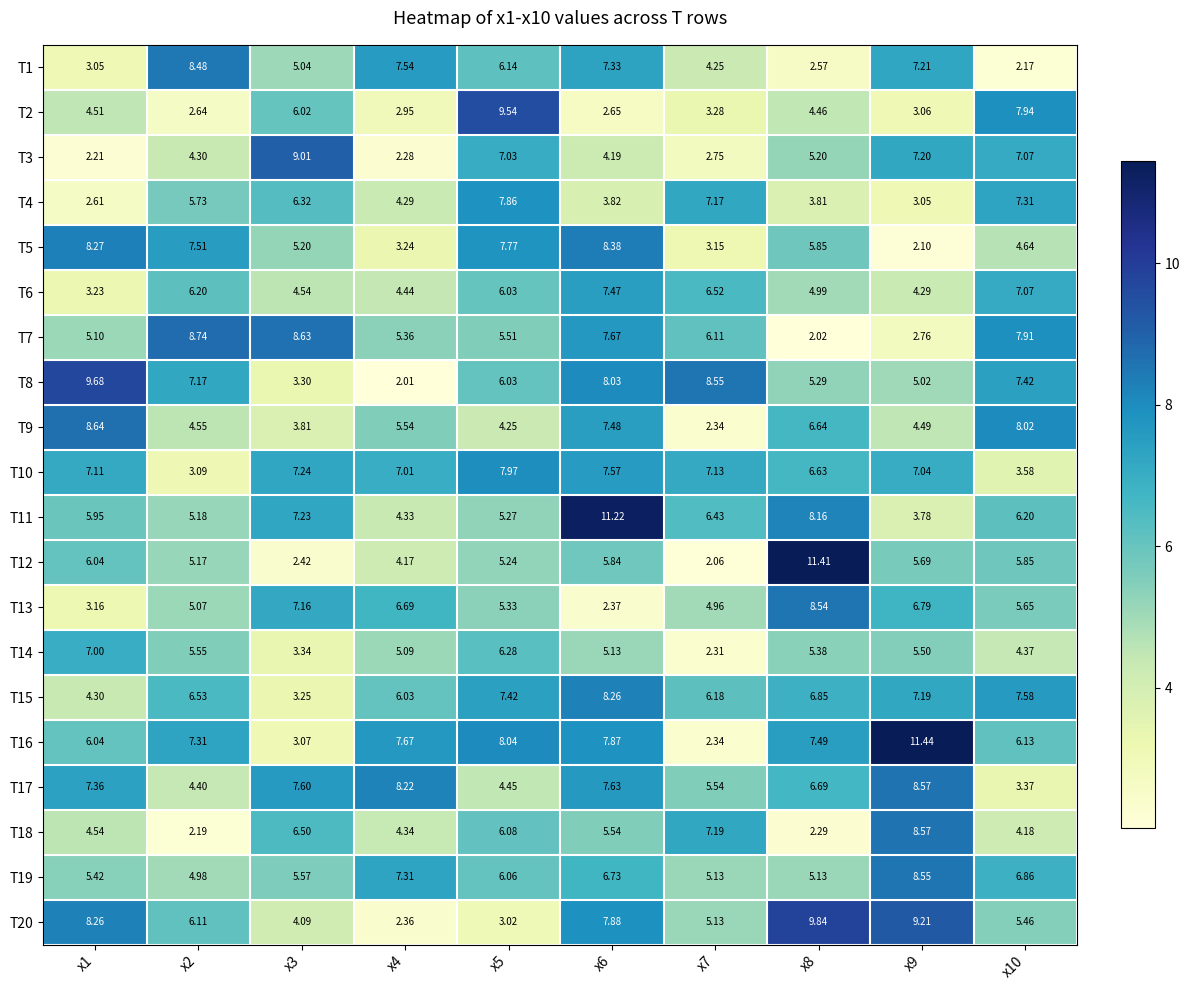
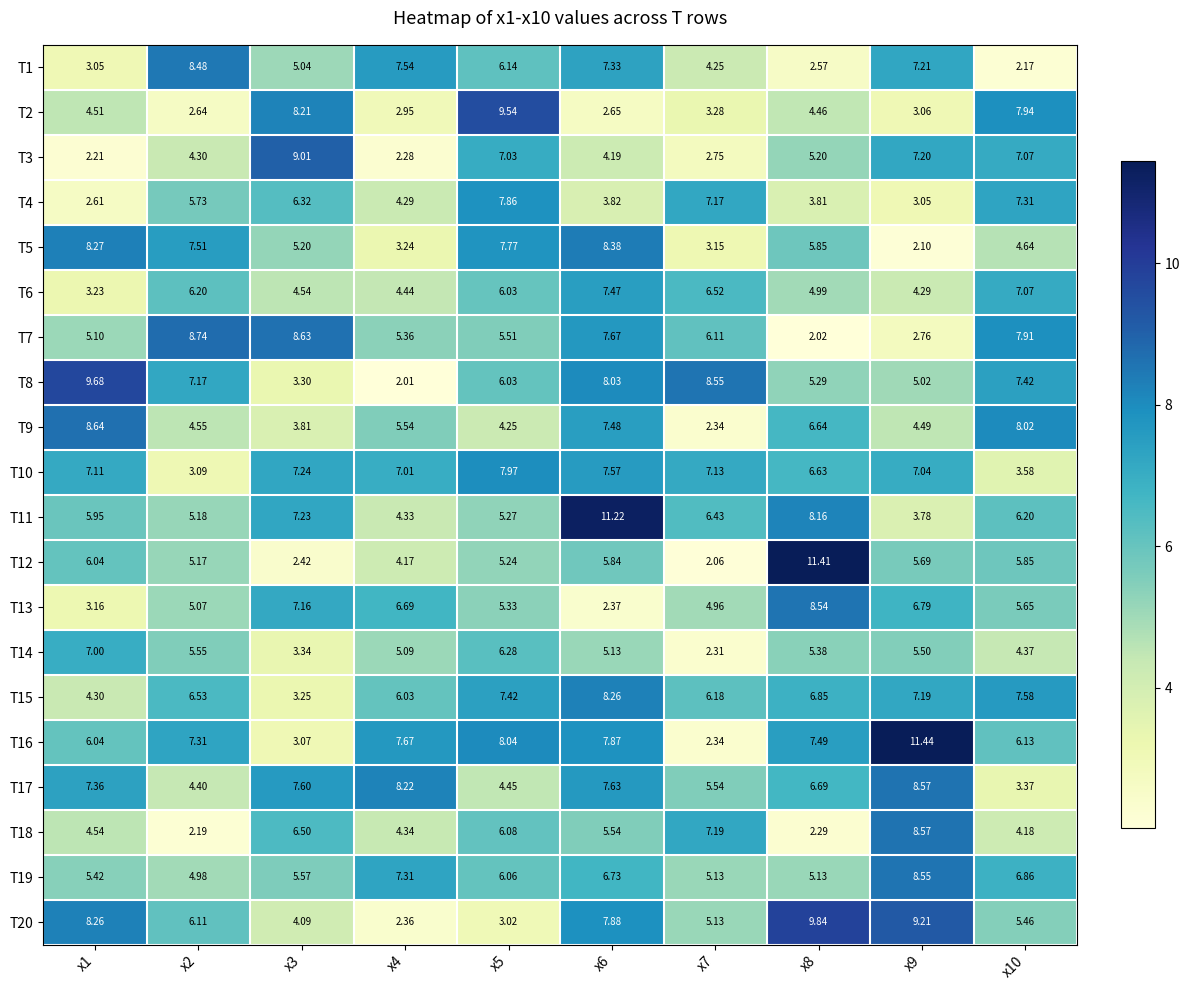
T2, x3: 6.02 -> 8.21
